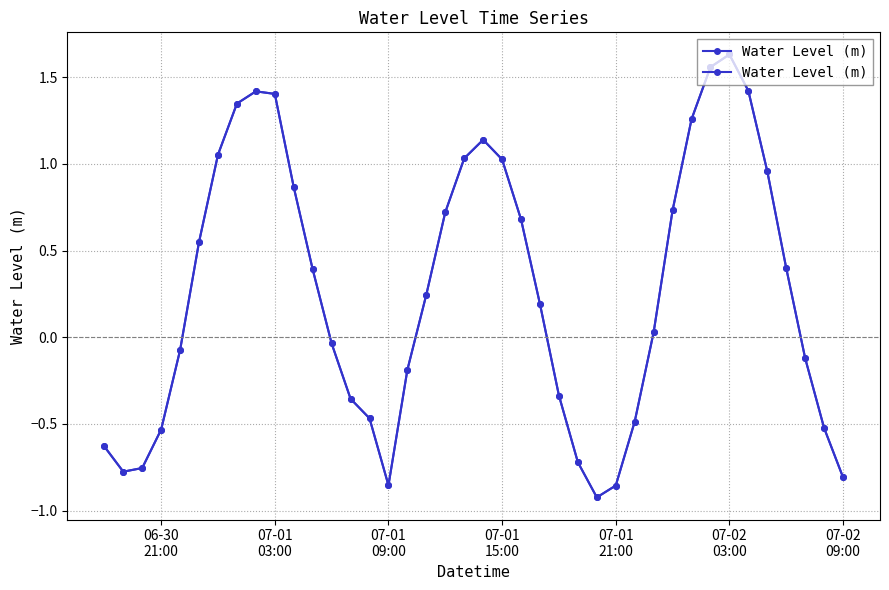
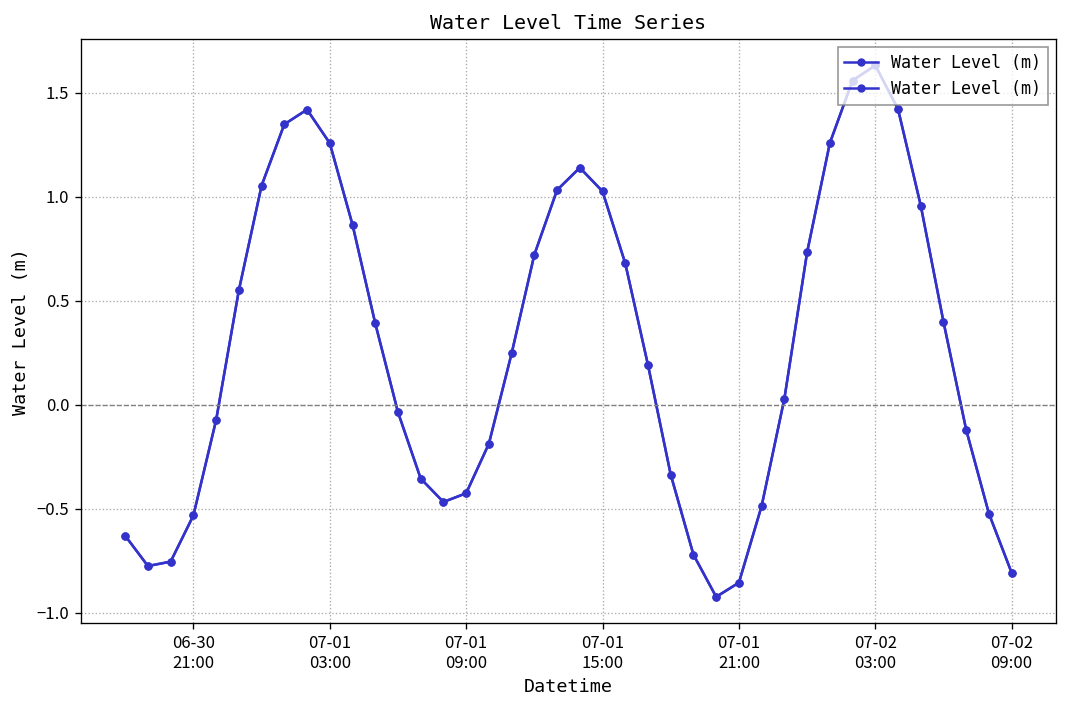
07-01 03:00: 1.40 -> 1.26
07-01 09:00: -0.85 -> -0.43
